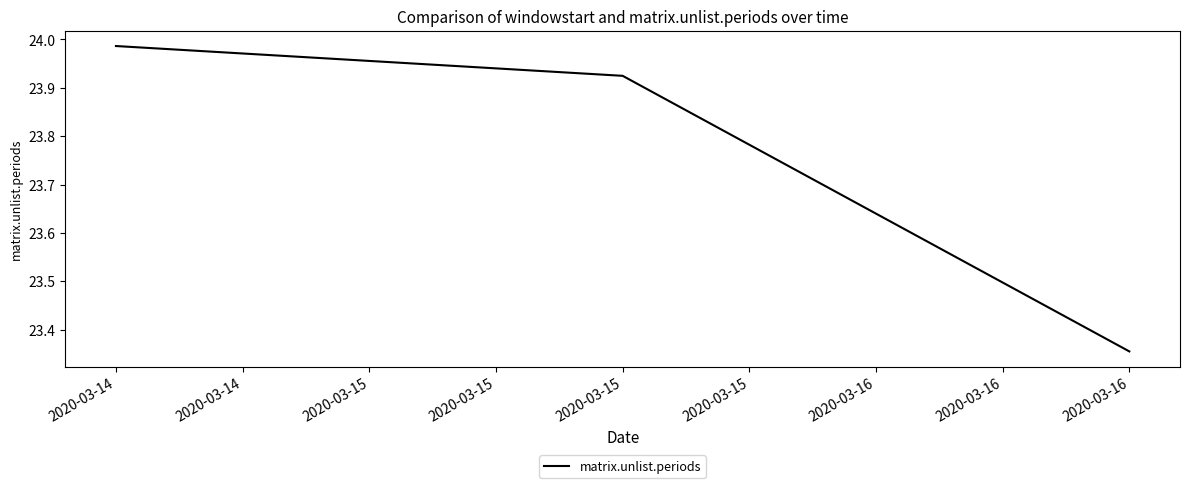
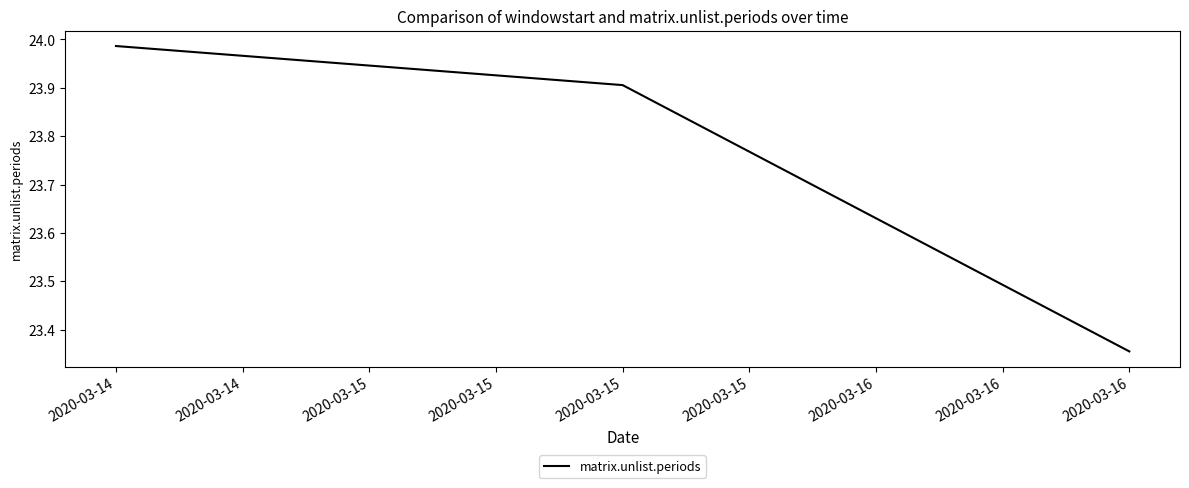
2020-03-15: 23.92 -> 23.91
